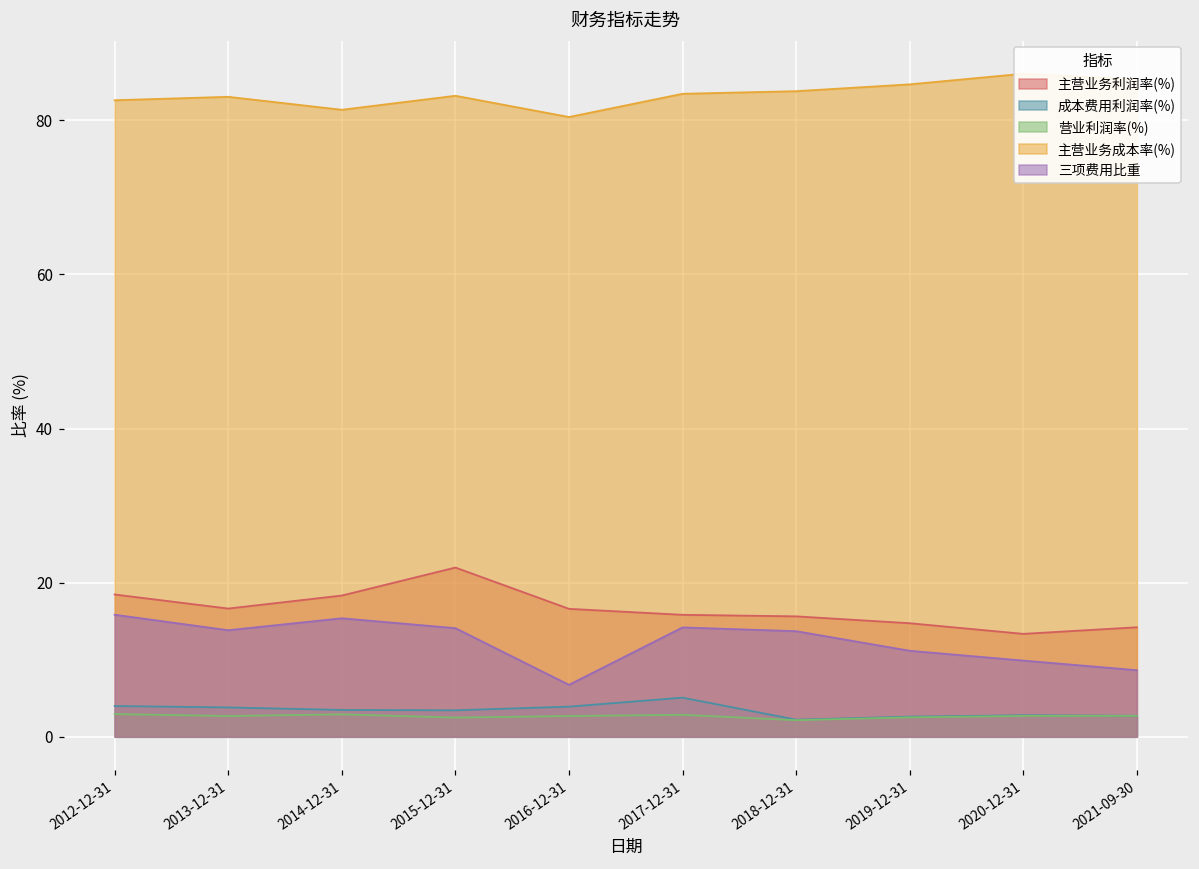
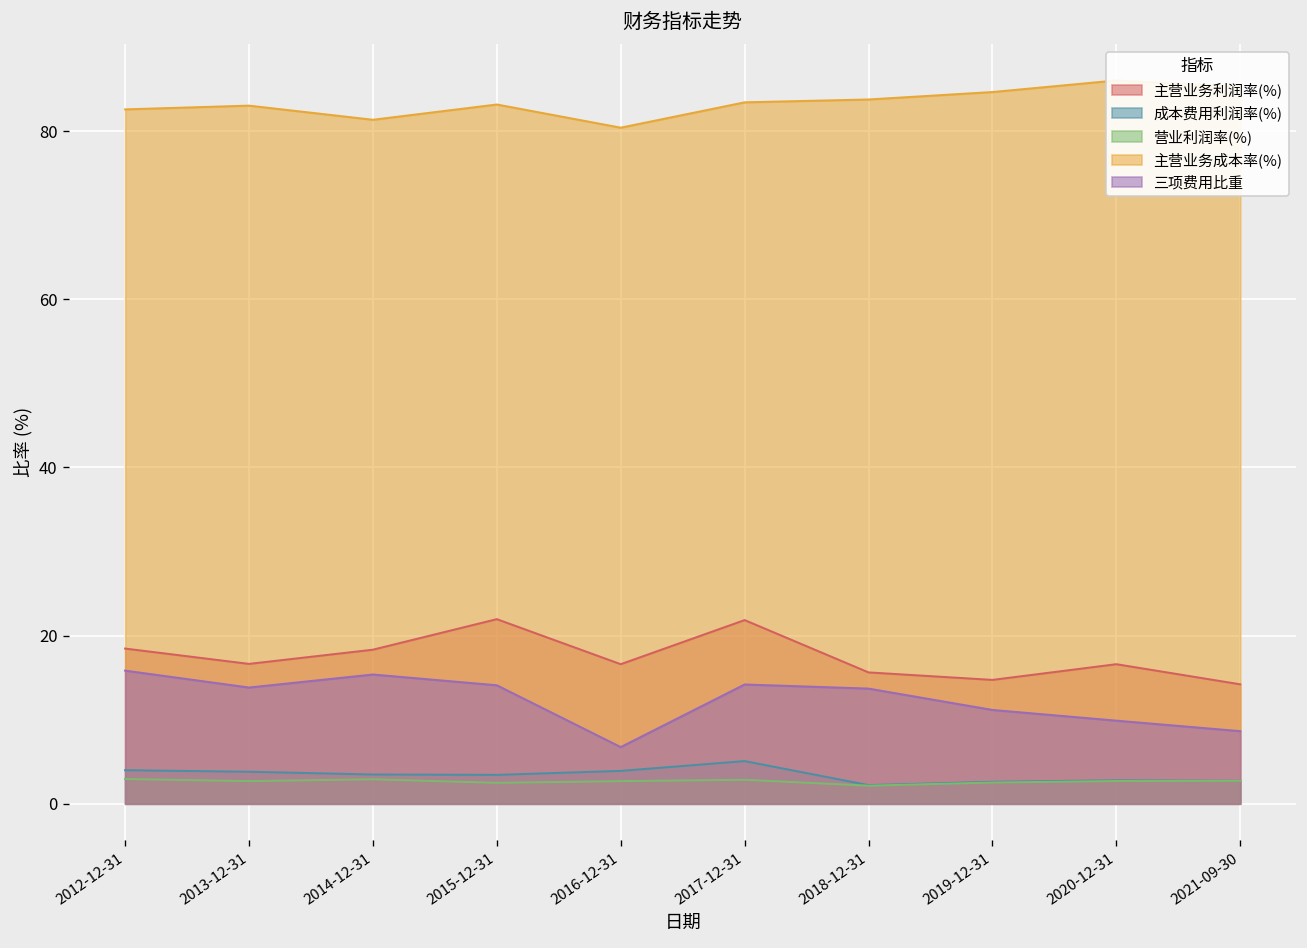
主营业务利润率(%), 2017-12-31: 16 -> 22
主营业务利润率(%), 2020-12-31: 13 -> 17
